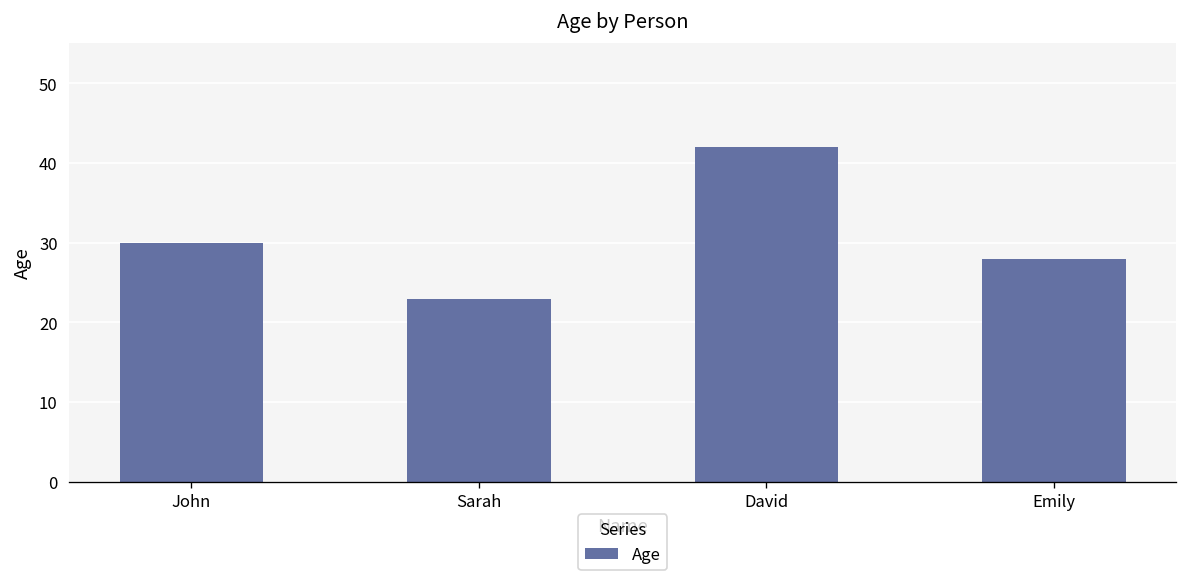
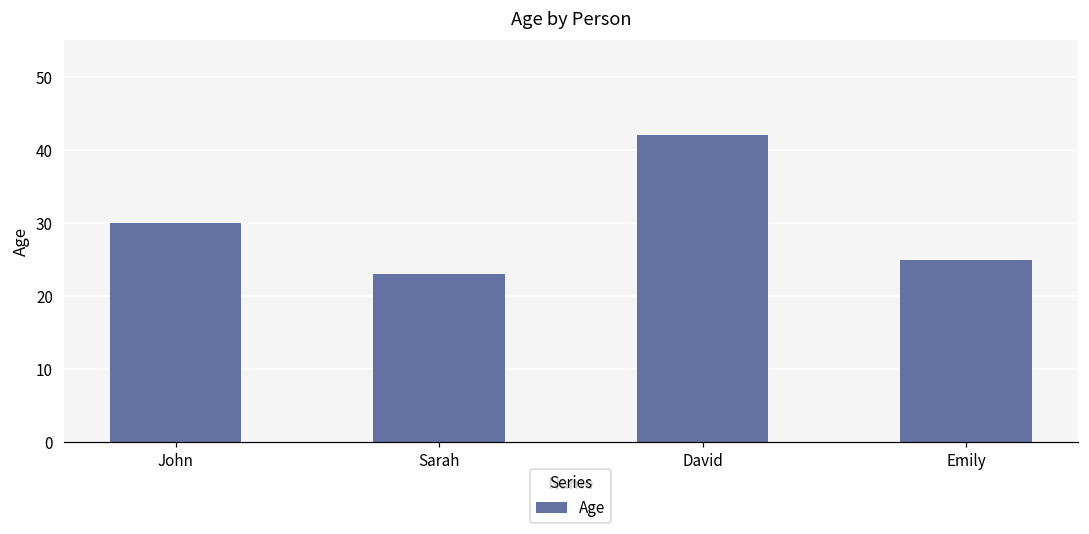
Emily: 28 -> 25
